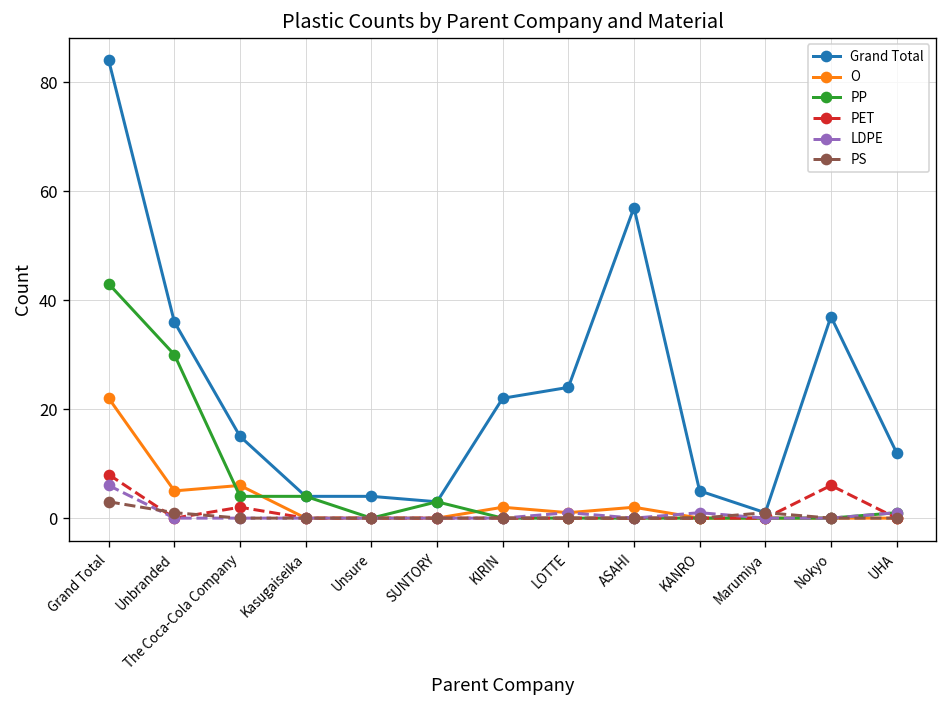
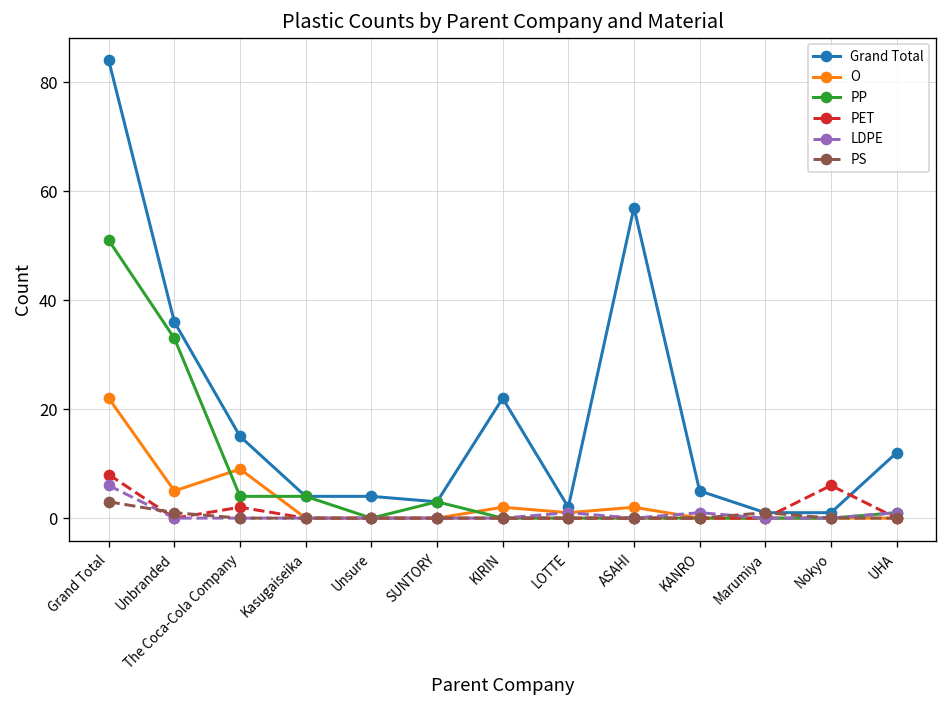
PP, Grand Total: 43 -> 51
PP, Unbranded: 30 -> 33
O, The Coca-Cola Company: 6 -> 9
Grand Total, LOTTE: 24 -> 2
Grand Total, Nokyo: 37 -> 1
